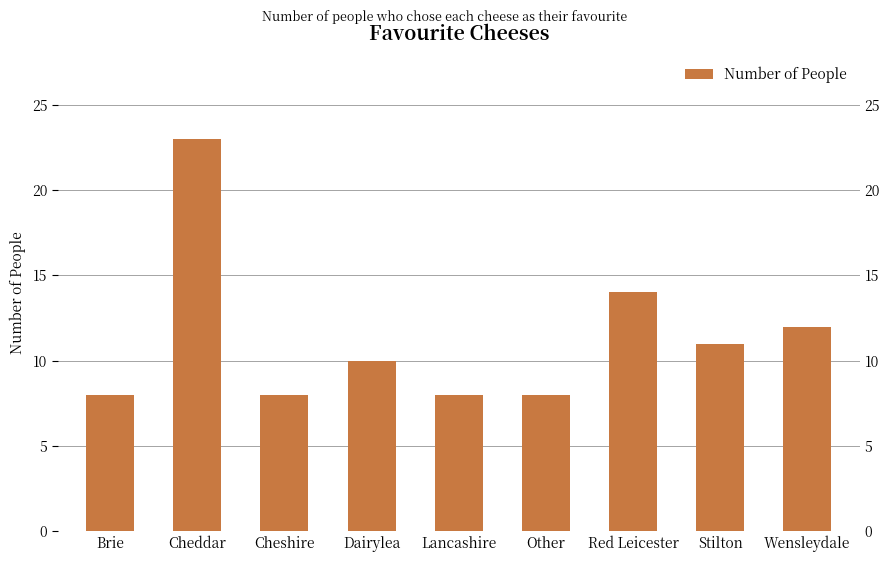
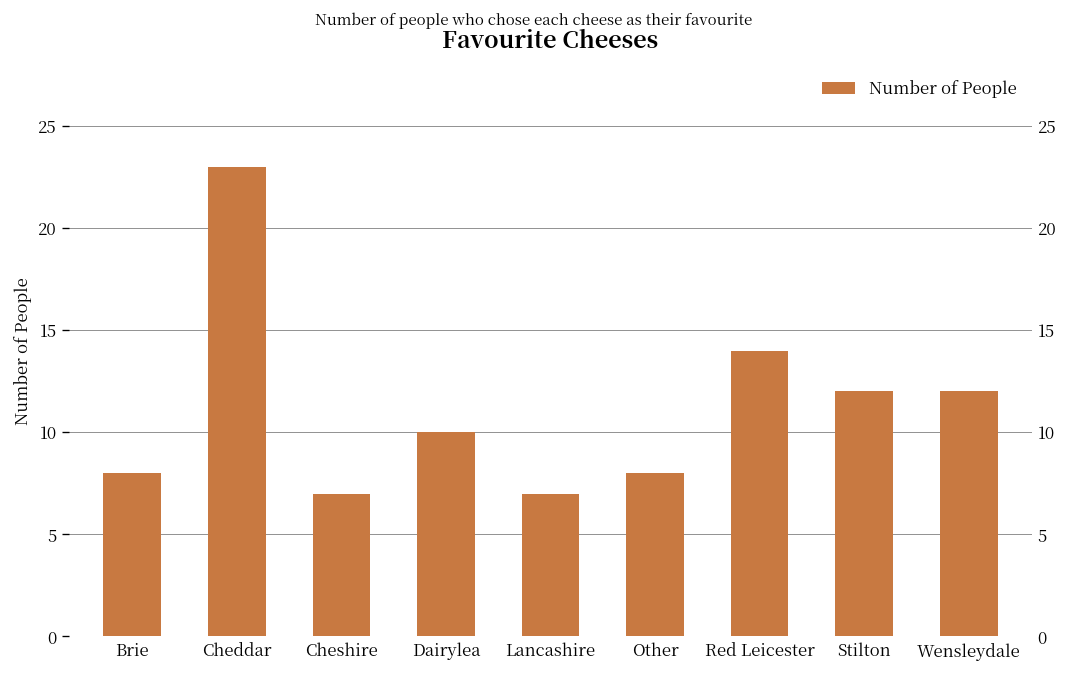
Cheshire: 8 -> 7
Lancashire: 8 -> 7
Stilton: 11 -> 12
